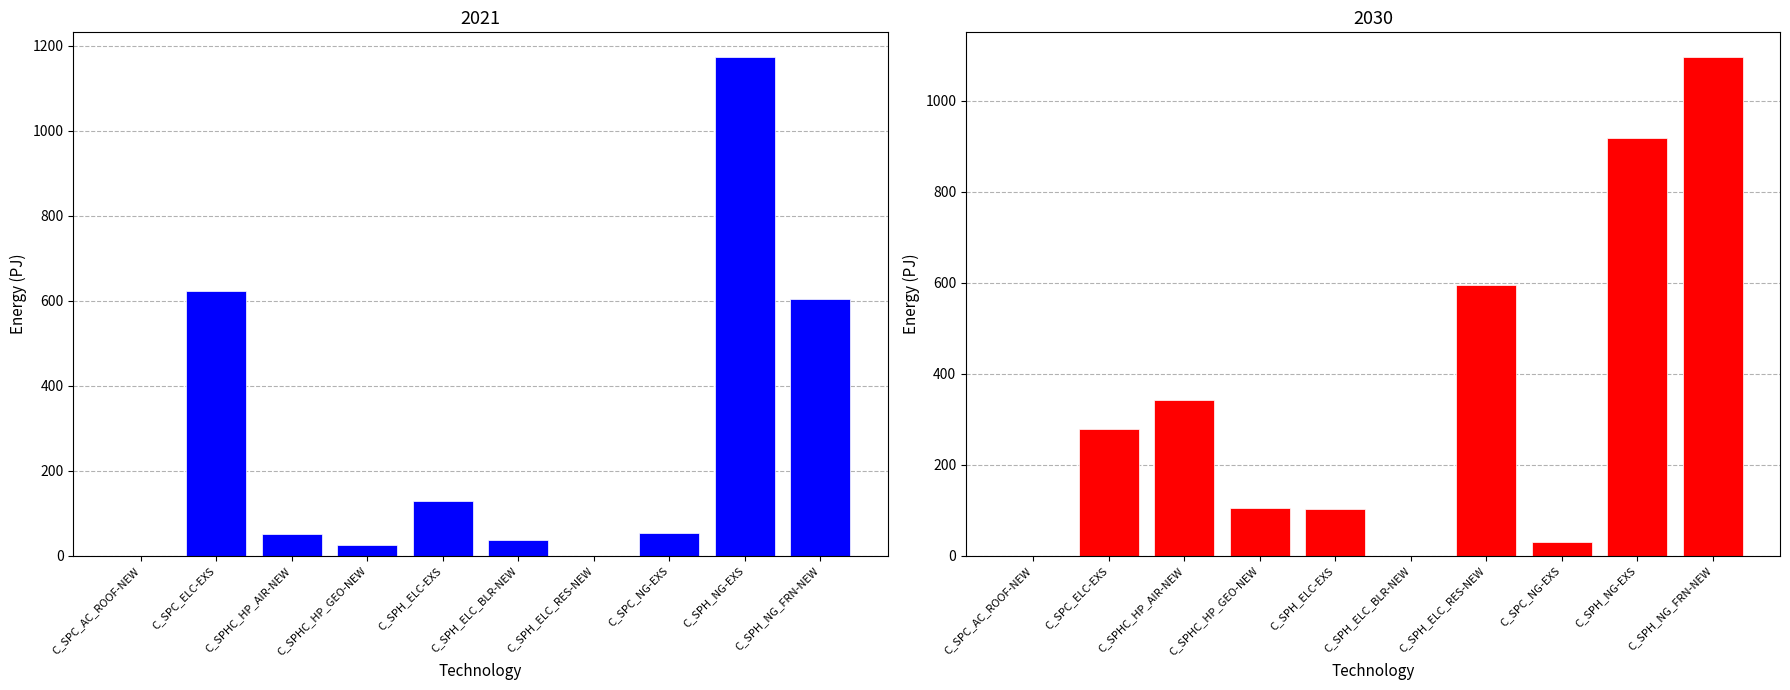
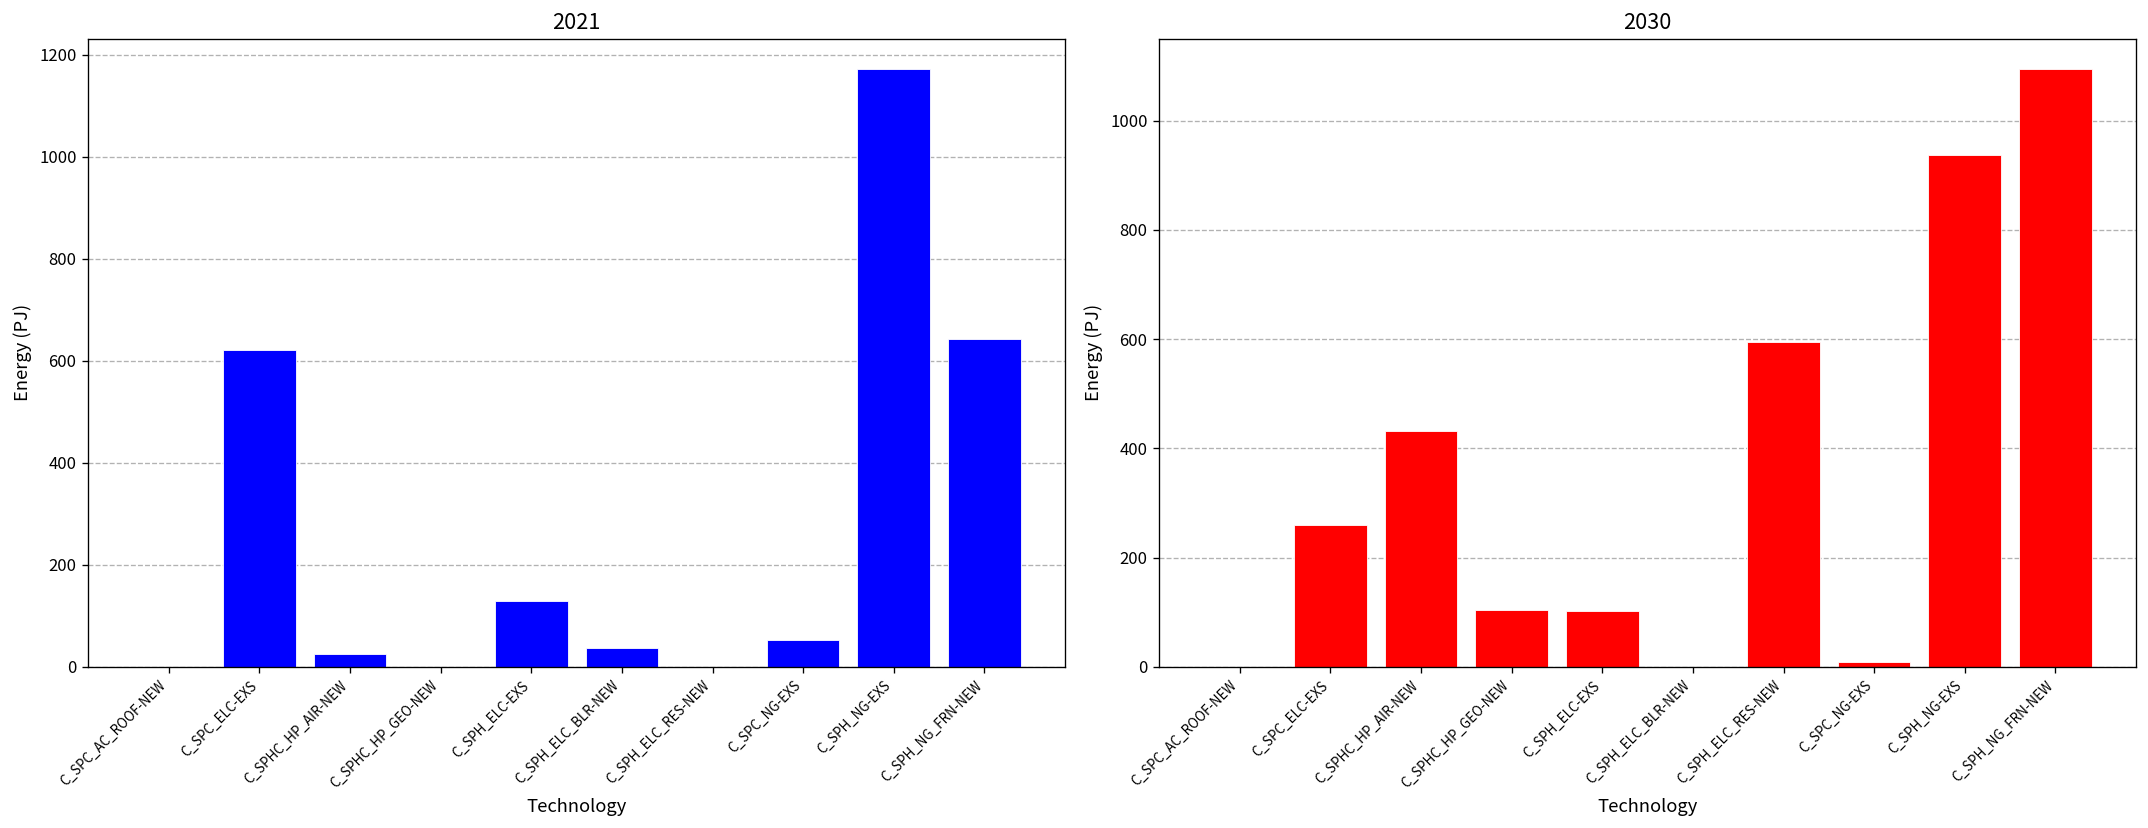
2021, C_SPHC_HP_AIR-NEW: 50 -> 20
2021, C_SPHC_HP_GEO-NEW: 30 -> 0
2021, C_SPH_NG_FRN-NEW: 600 -> 640
2030, C_SPC_ELC-EXS: 280 -> 260
2030, C_SPHC_HP_AIR-NEW: 340 -> 430
2030, C_SPC_NG-EXS: 30 -> 10
2030, C_SPH_NG-EXS: 920 -> 940
